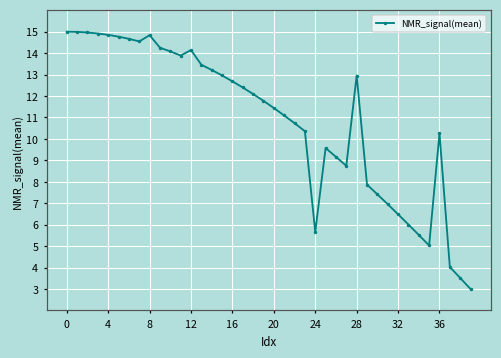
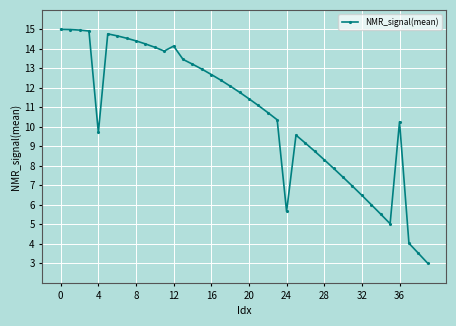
4: 14.9 -> 9.7
8: 14.8 -> 14.4
28: 13.0 -> 8.3
